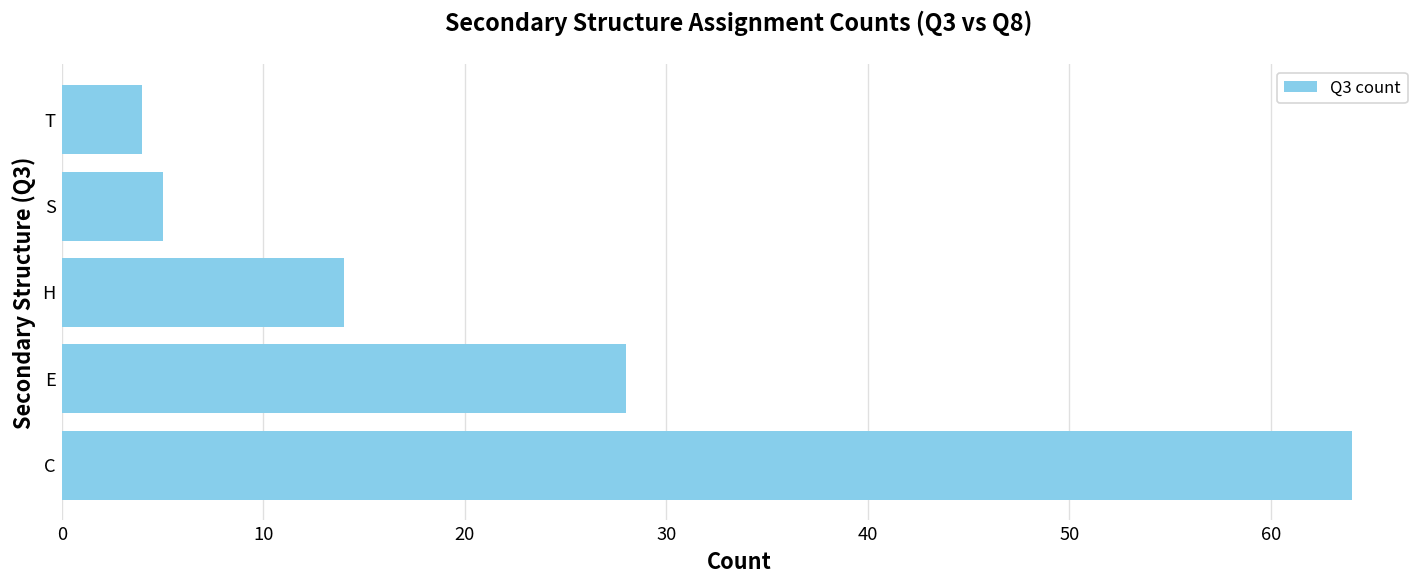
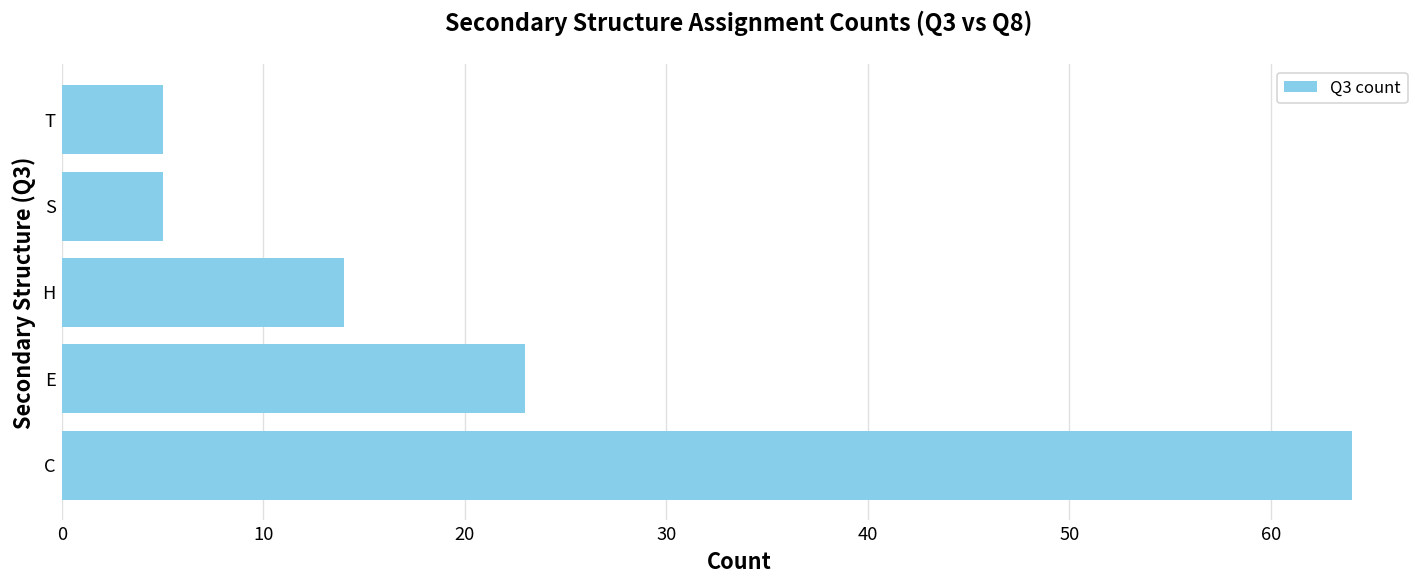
T: 4 -> 5
E: 28 -> 23
